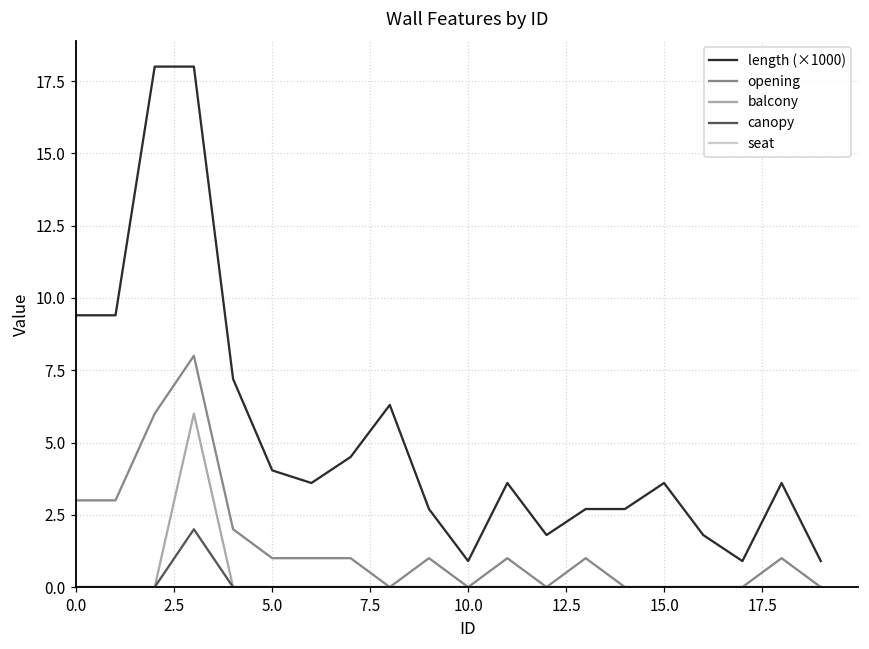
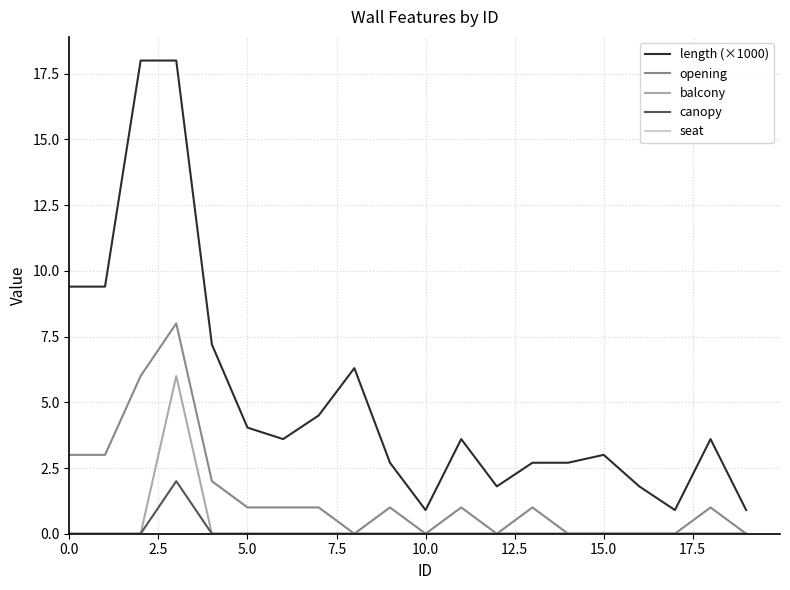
length (×1000), 15.0: 3.6 -> 3.0
